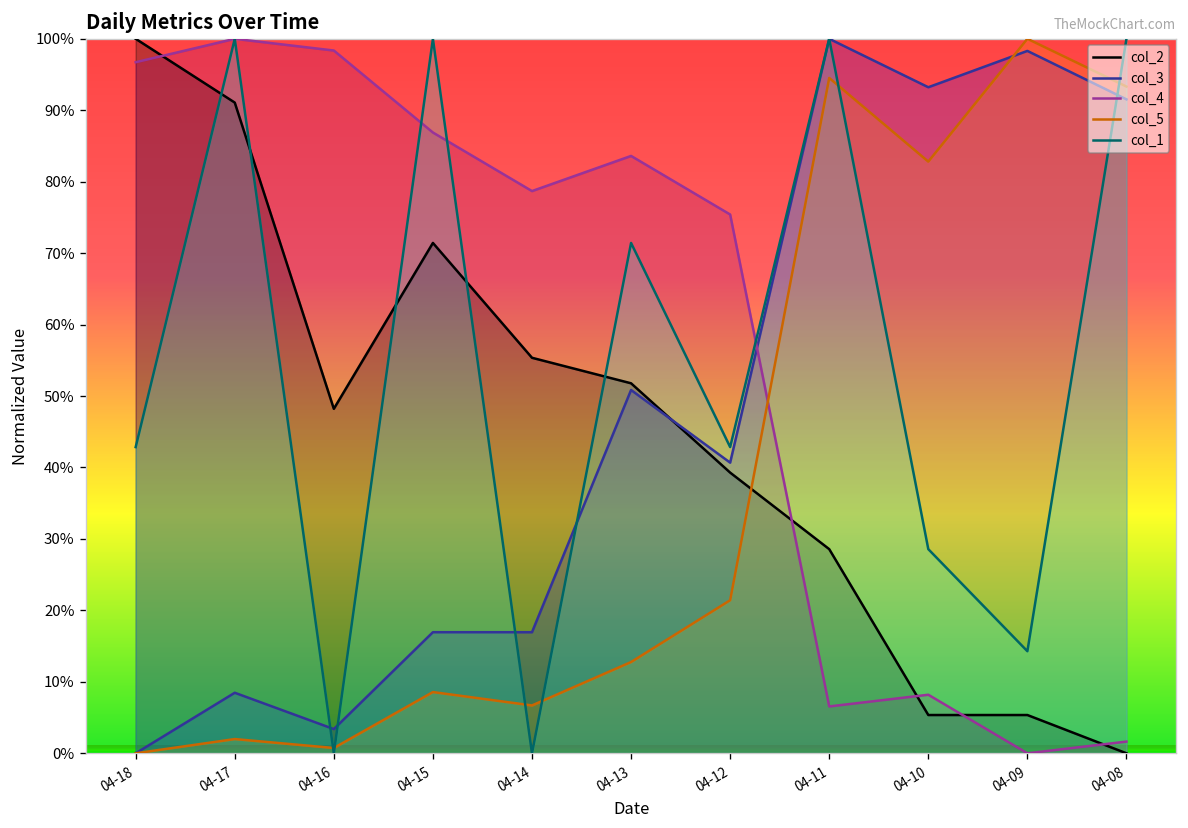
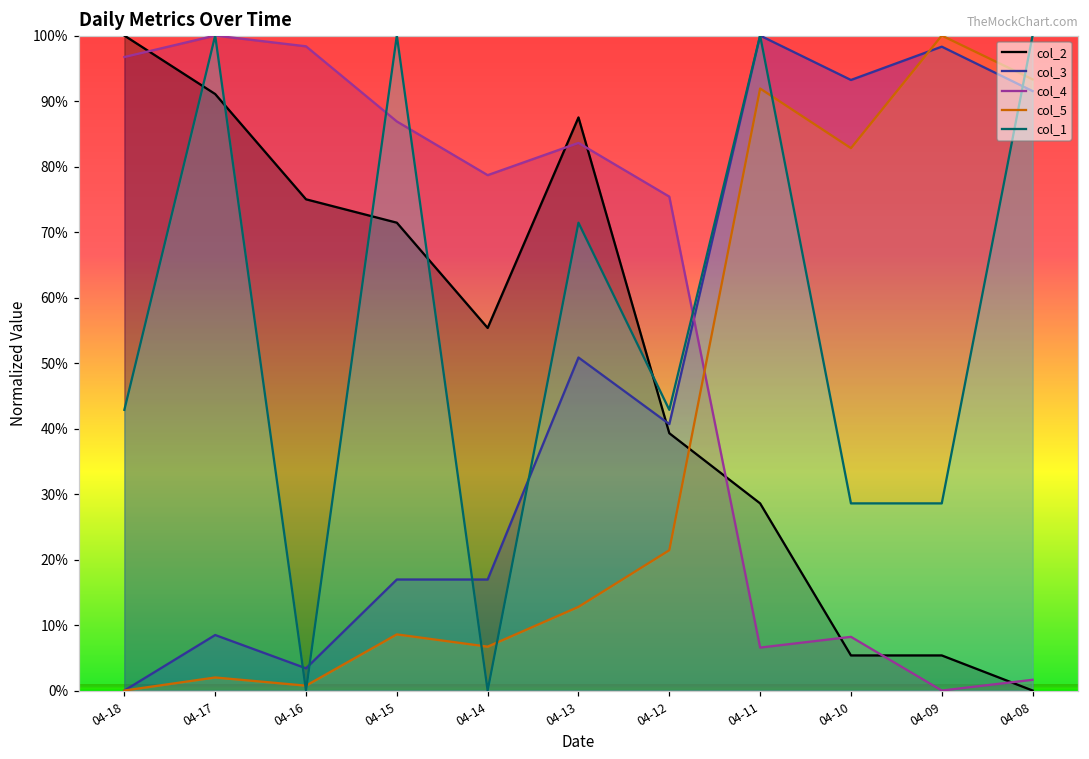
col_2, 04-16: 48% -> 75%
col_2, 04-13: 52% -> 88%
col_5, 04-11: 95% -> 92%
col_1, 04-09: 14% -> 29%
